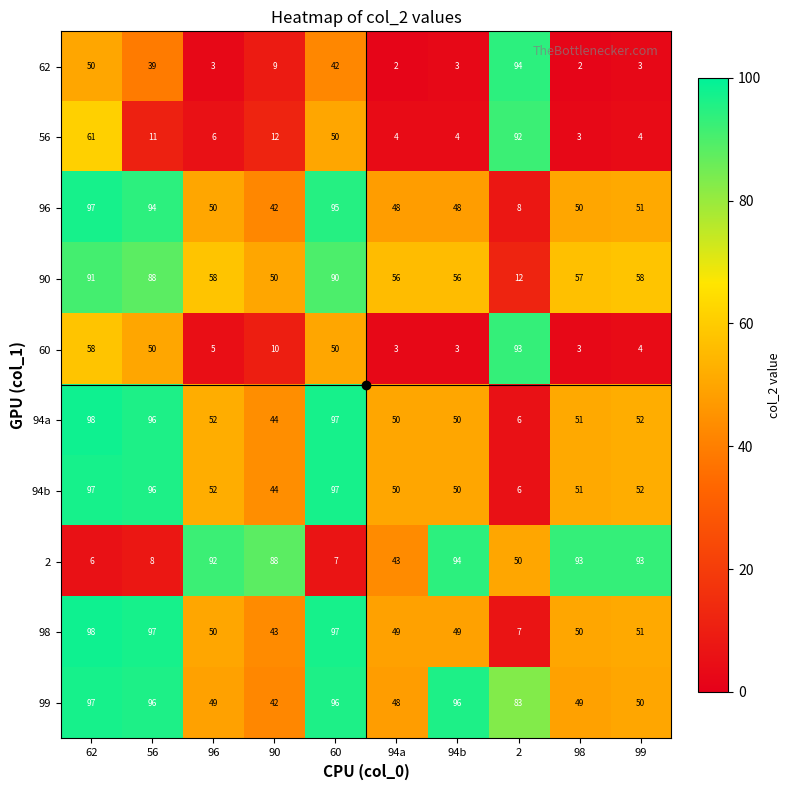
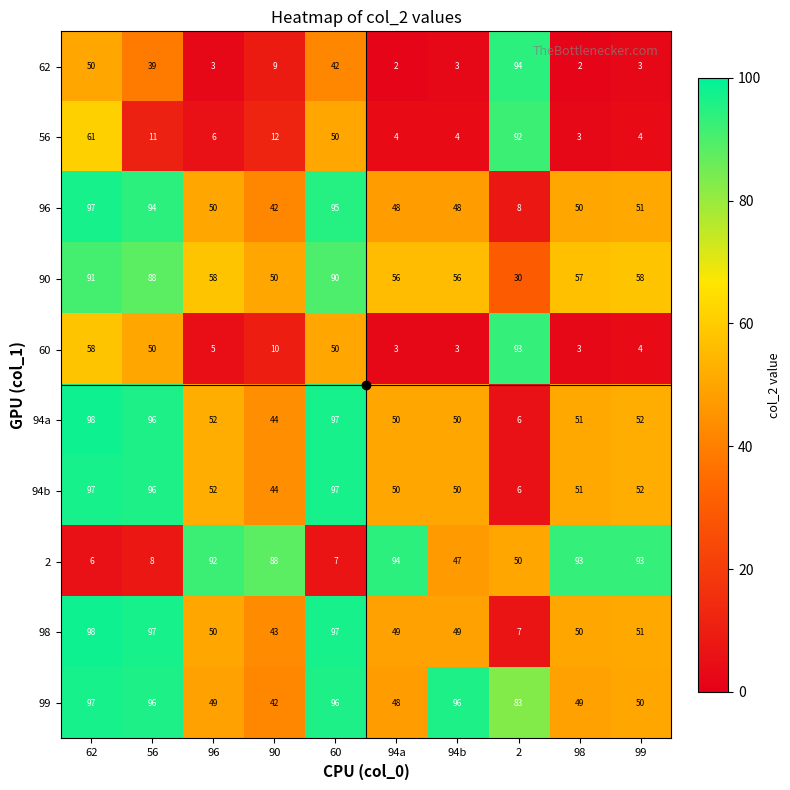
90, 2: 12 -> 30
2, 94a: 43 -> 94
2, 94b: 94 -> 47
